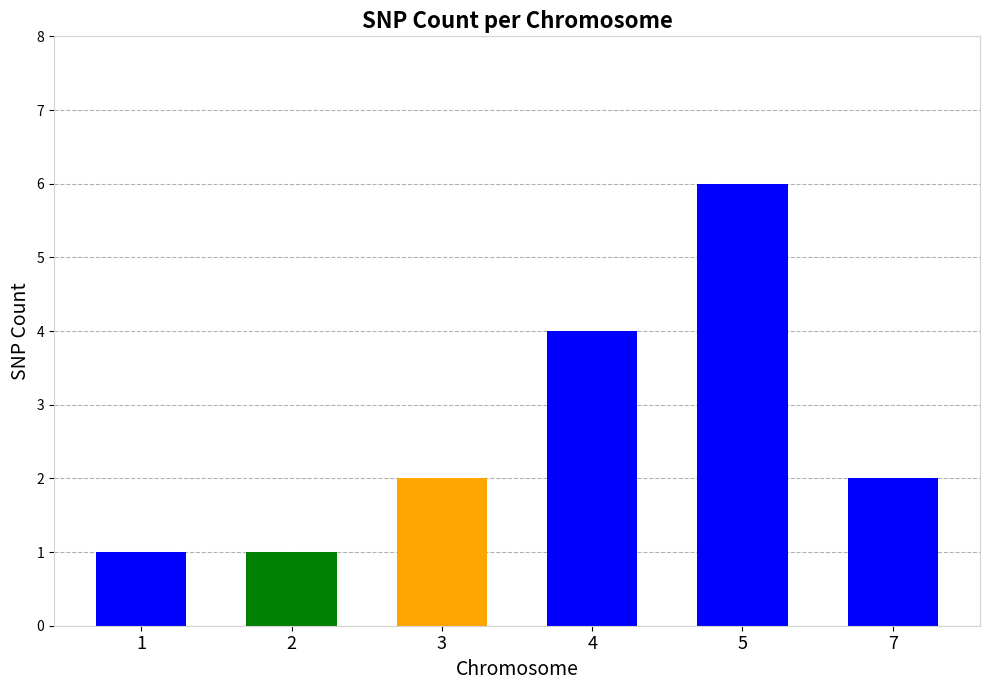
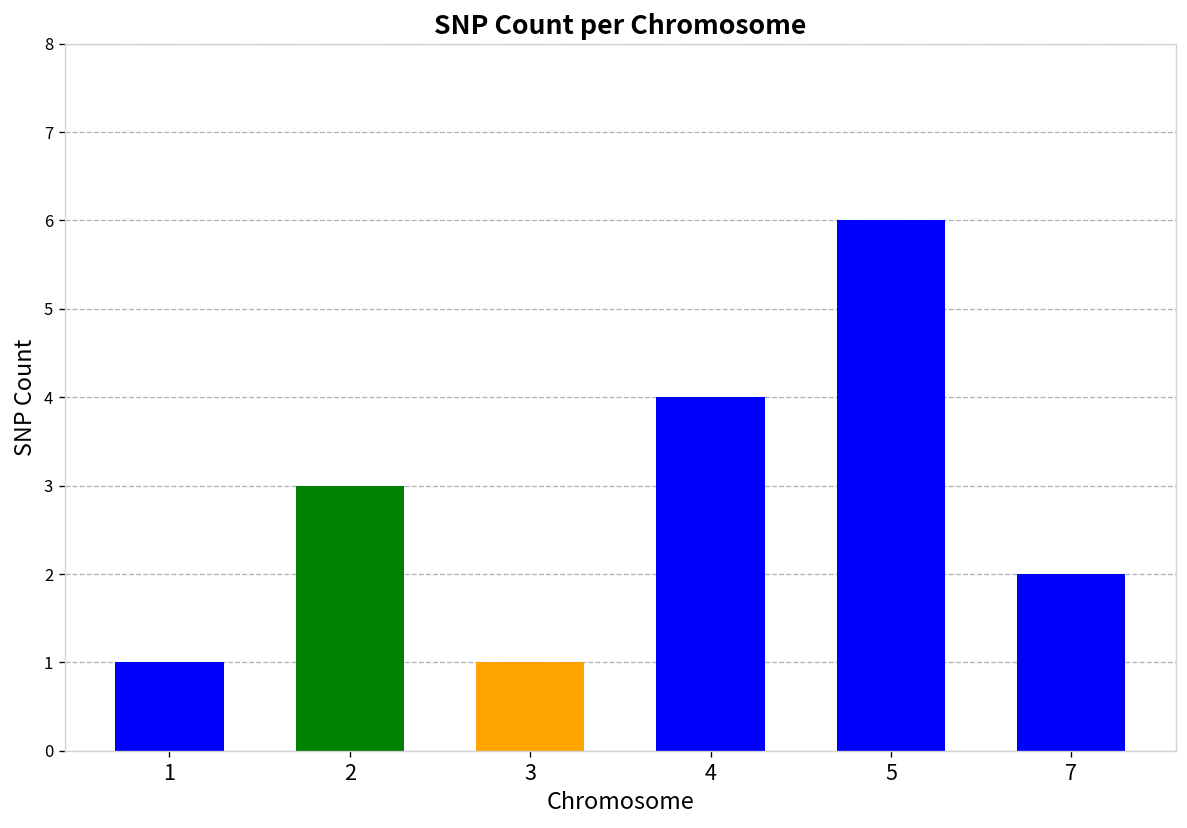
2: 1 -> 3
3: 2 -> 1
